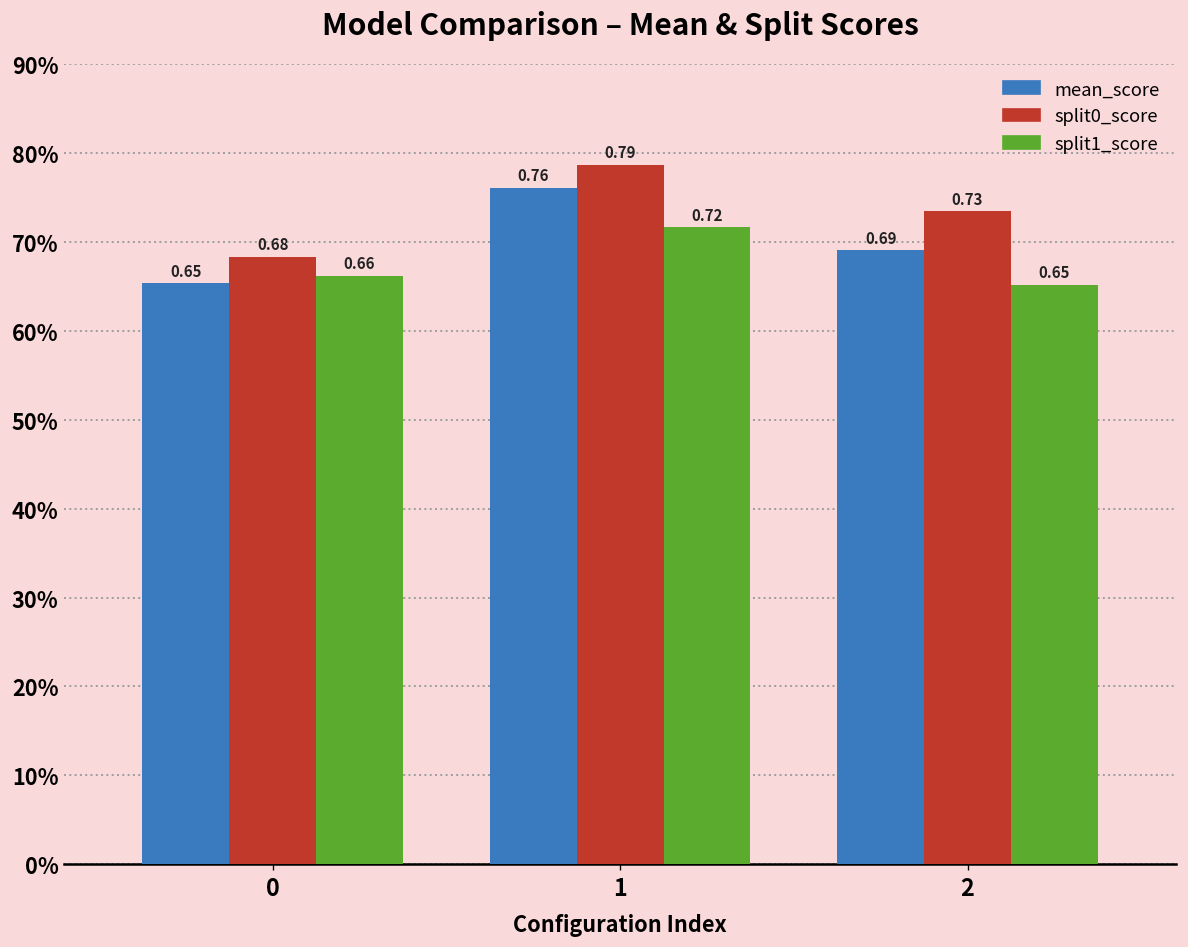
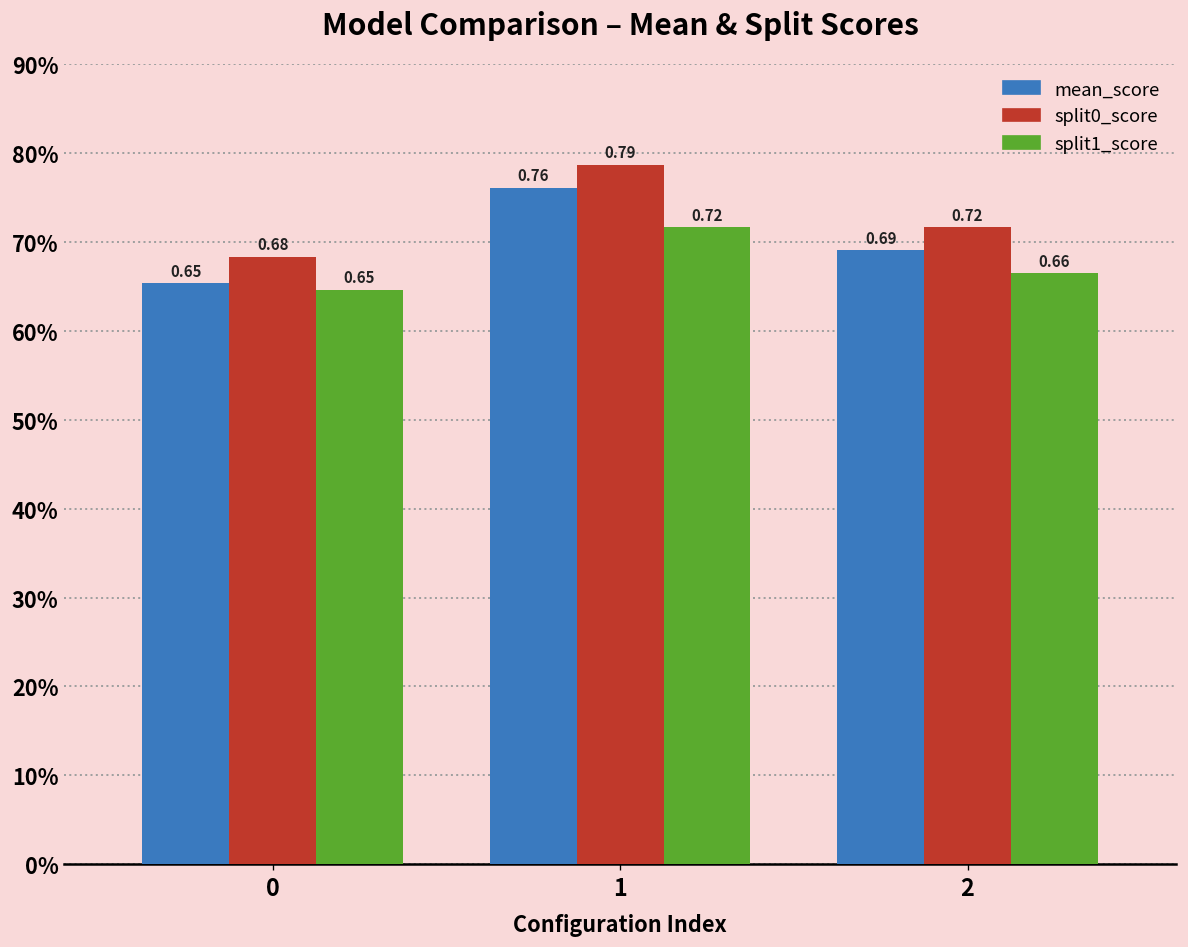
split1_score, 0: 0.66 -> 0.65
split0_score, 2: 0.73 -> 0.72
split1_score, 2: 0.65 -> 0.66
